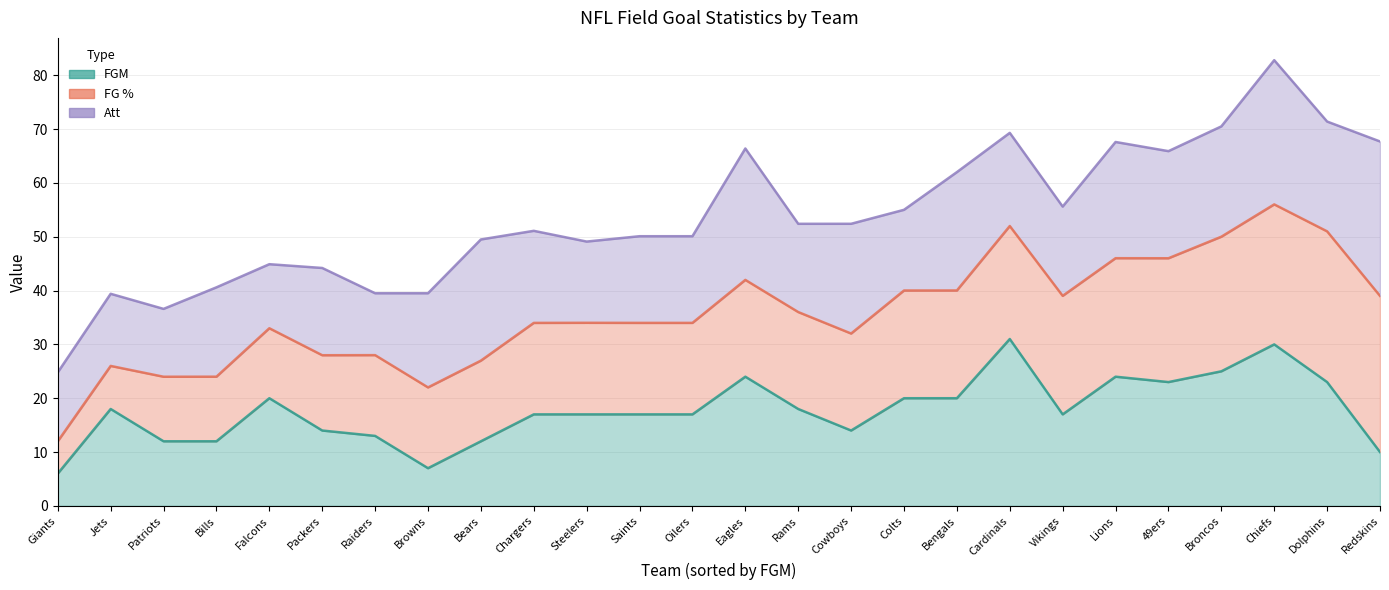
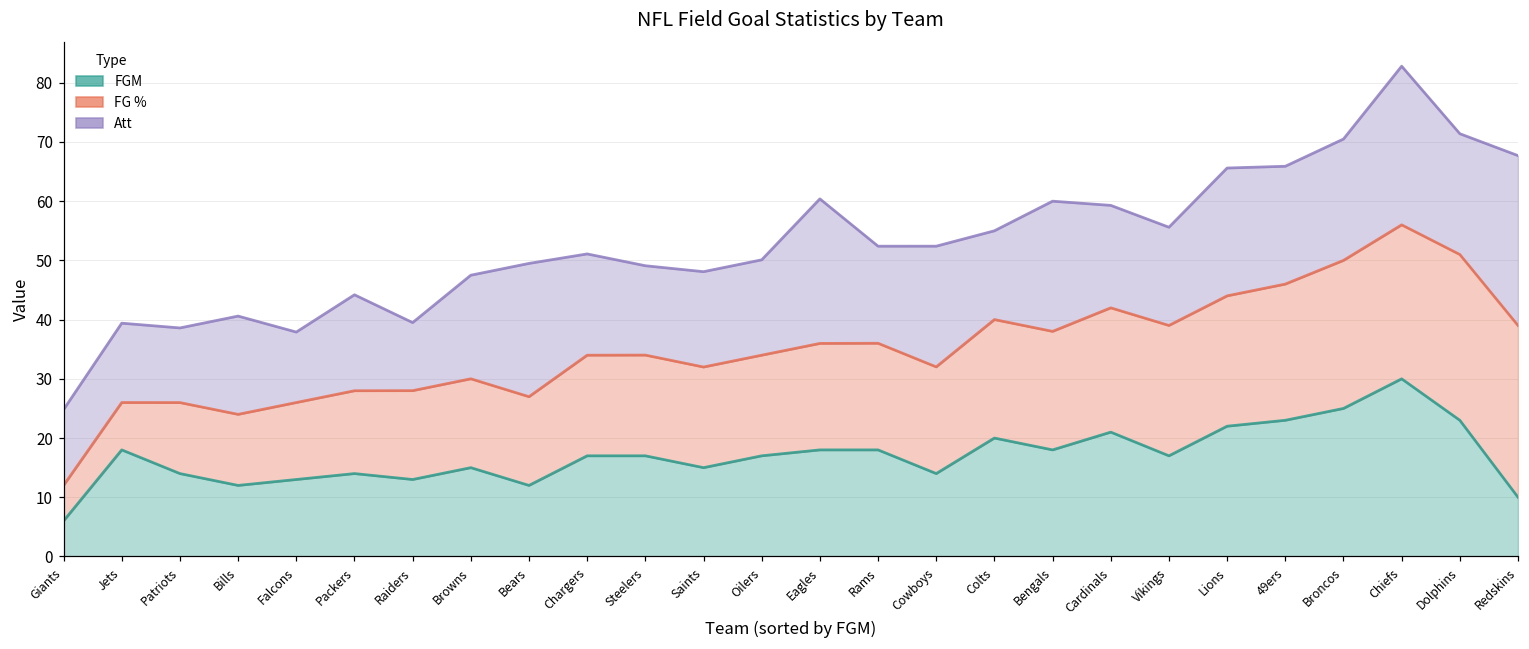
FGM, Patriots: 12 -> 14
FGM, Falcons: 20 -> 13
FGM, Browns: 7 -> 15
FGM, Saints: 17 -> 15
FGM, Eagles: 24 -> 18
FGM, Bengals: 20 -> 18
FGM, Cardinals: 31 -> 21
FGM, Lions: 24 -> 22
